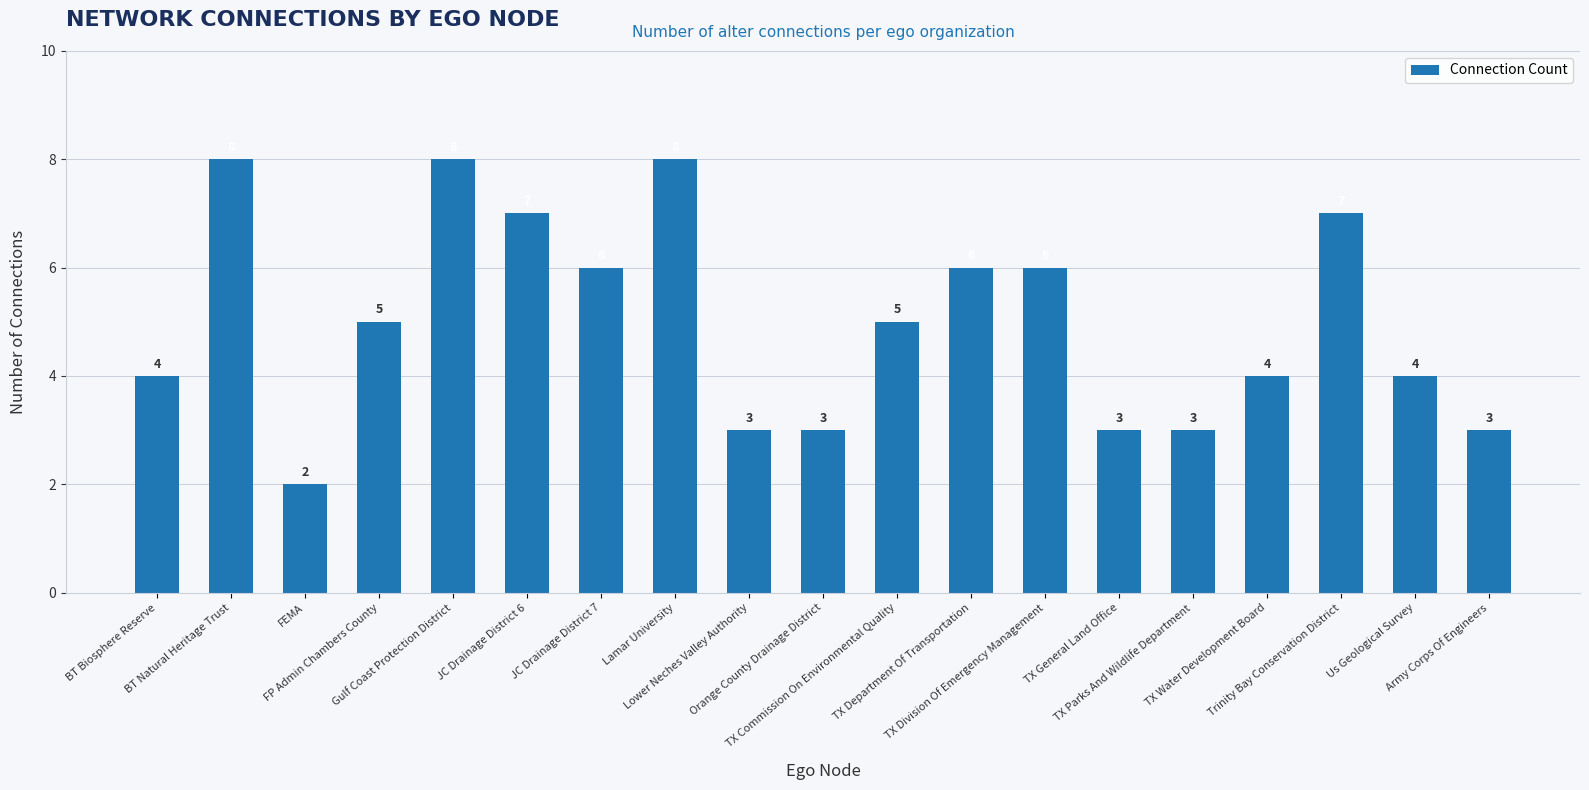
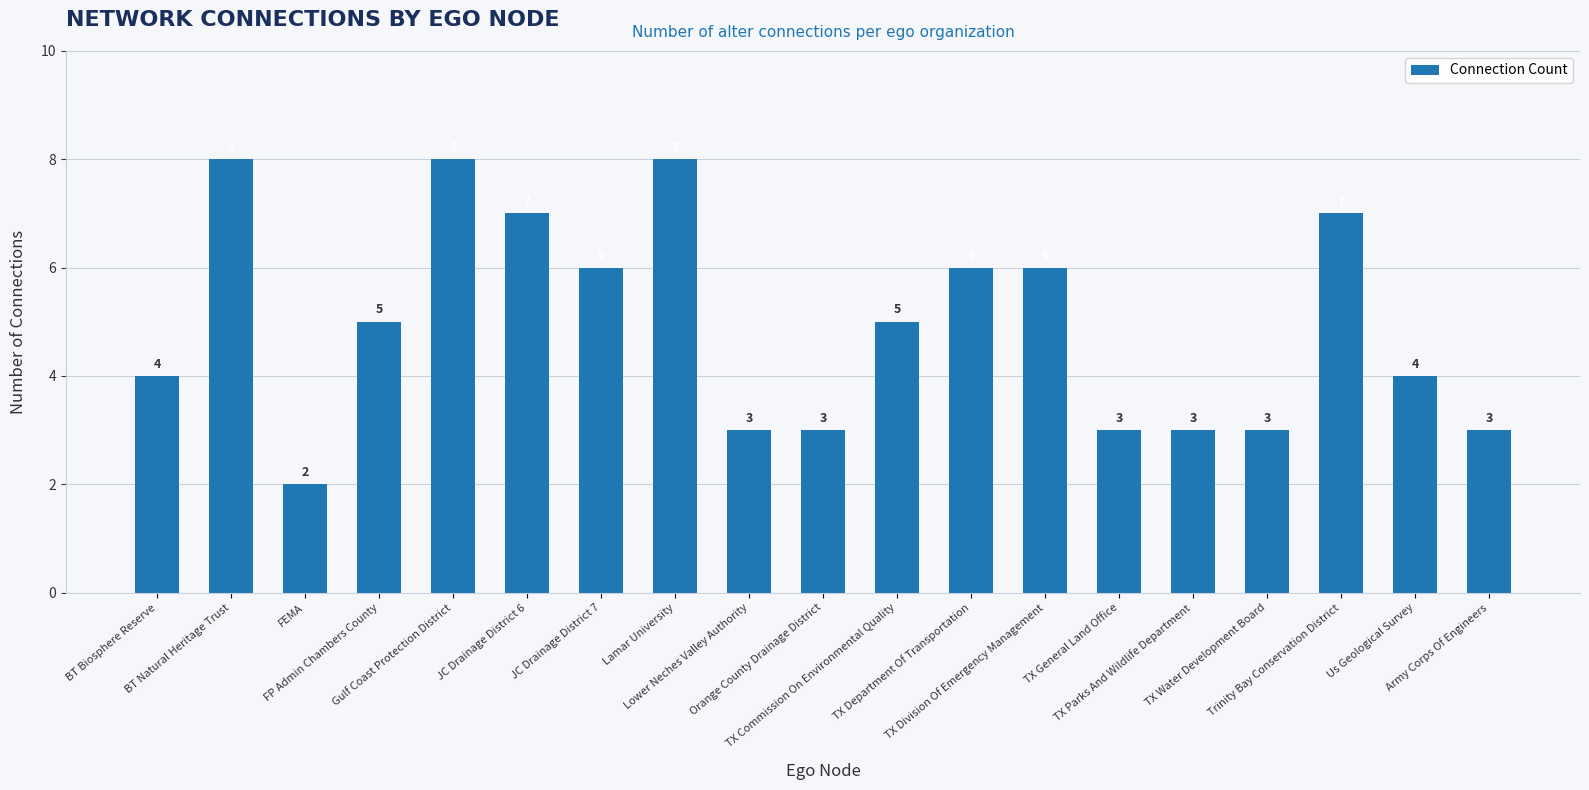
TX Water Development Board: 4 -> 3
